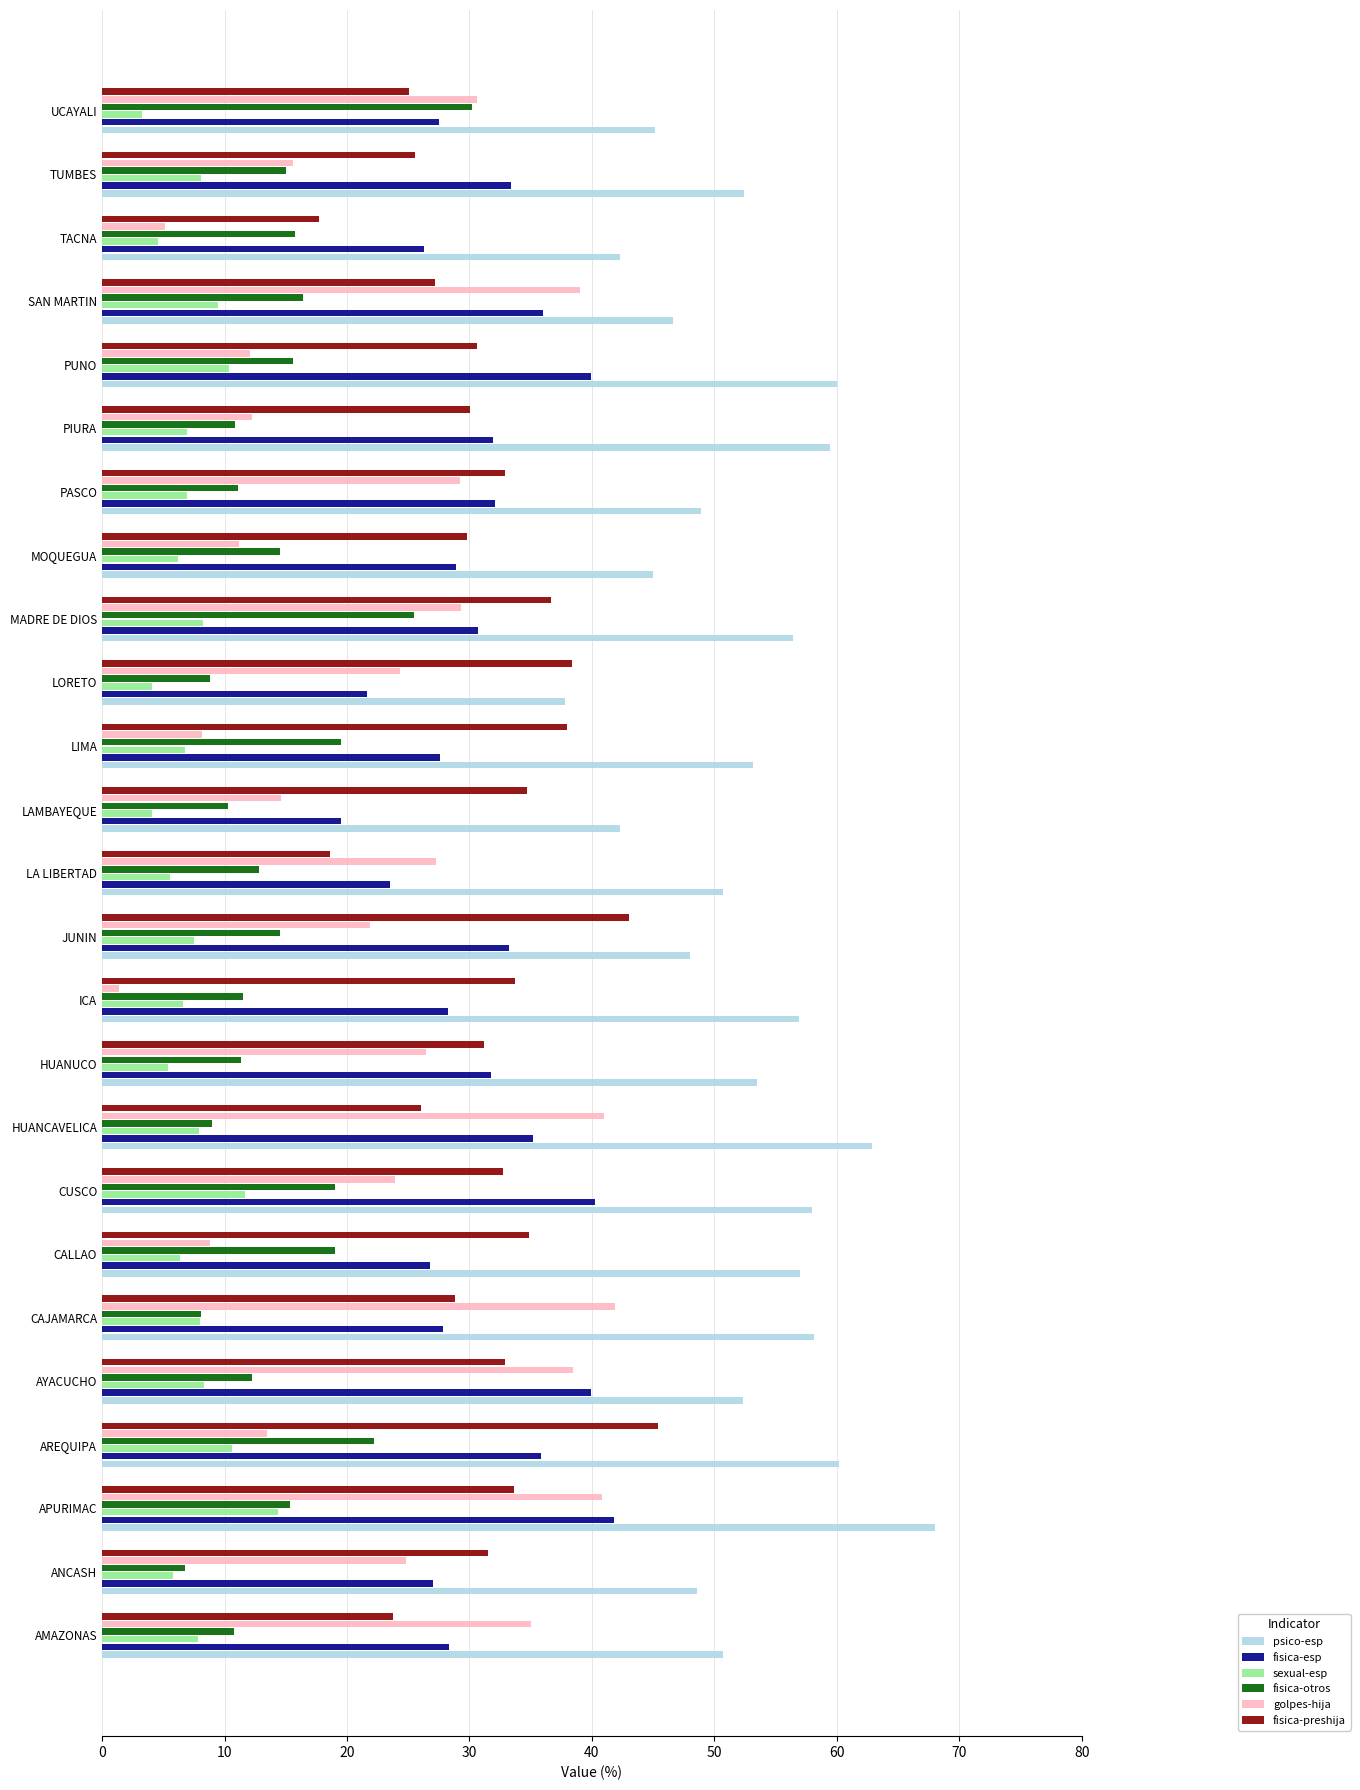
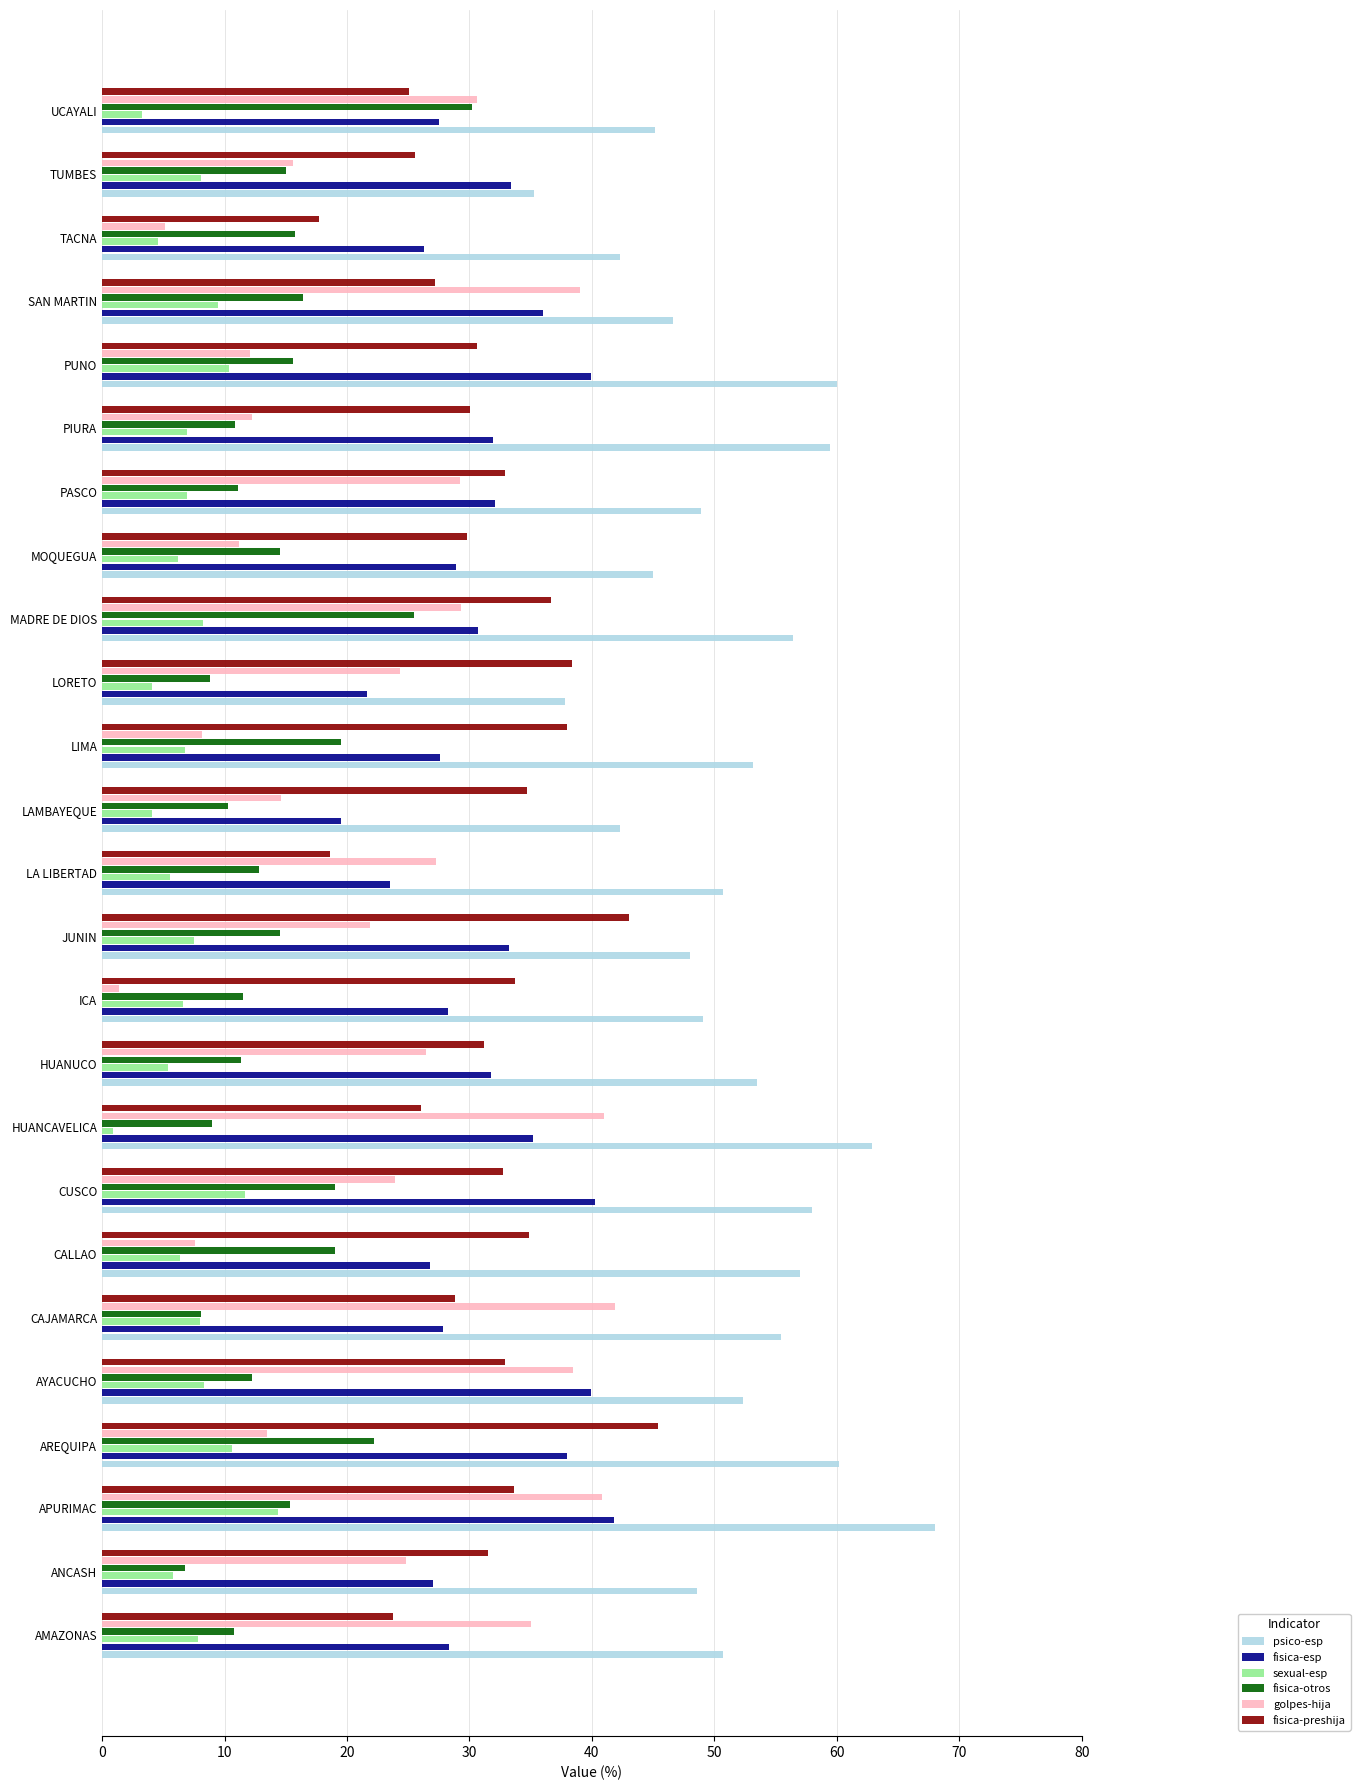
psico-esp, TUMBES: 52.4 -> 35.3
psico-esp, ICA: 56.9 -> 49.0
sexual-esp, HUANCAVELICA: 7.9 -> 0.9
golpes-hija, CALLAO: 8.8 -> 7.6
psico-esp, CAJAMARCA: 58.1 -> 55.4
fisica-esp, AREQUIPA: 35.9 -> 37.9
